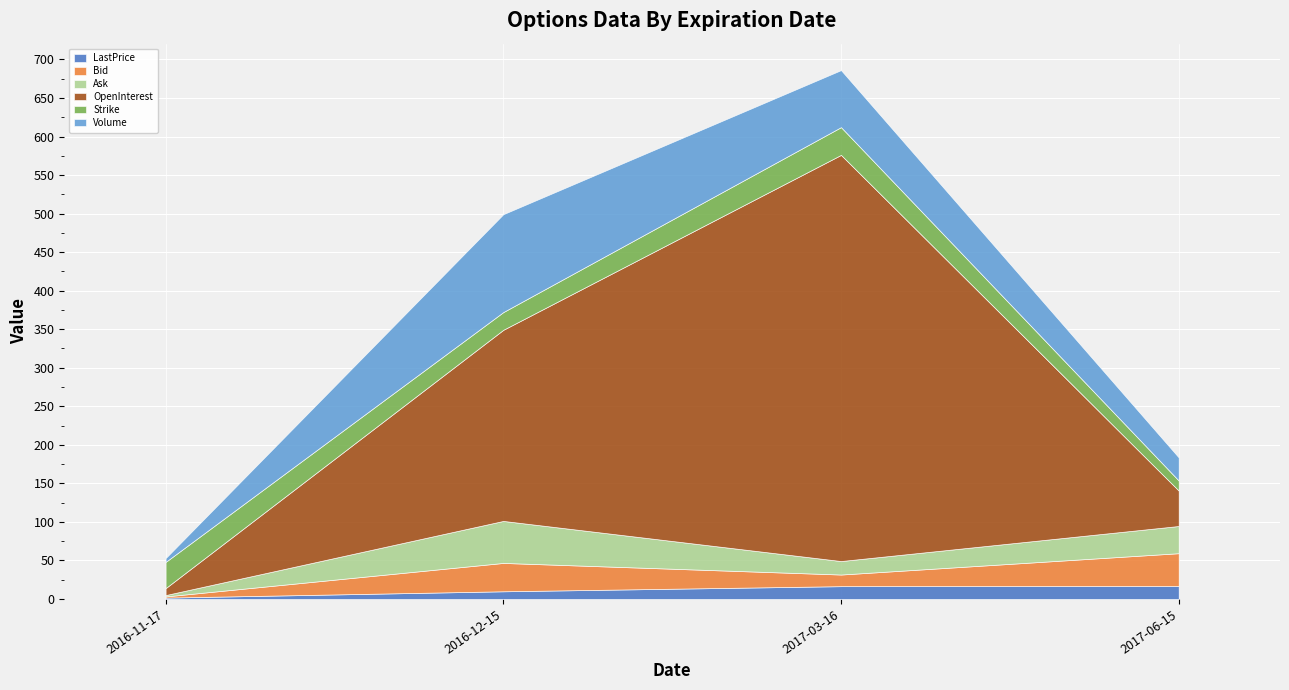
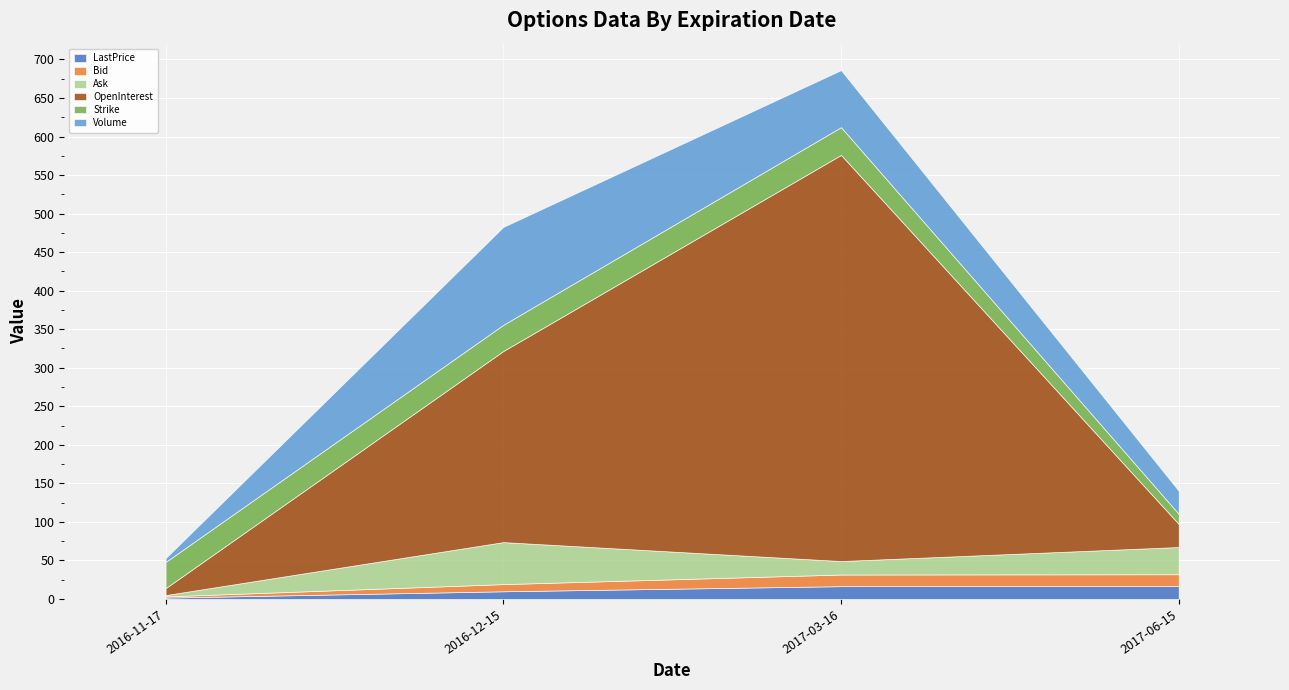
Bid, 2016-12-15: 40 -> 10
Strike, 2016-12-15: 20 -> 30
Bid, 2017-06-15: 40 -> 20
OpenInterest, 2017-06-15: 50 -> 30
